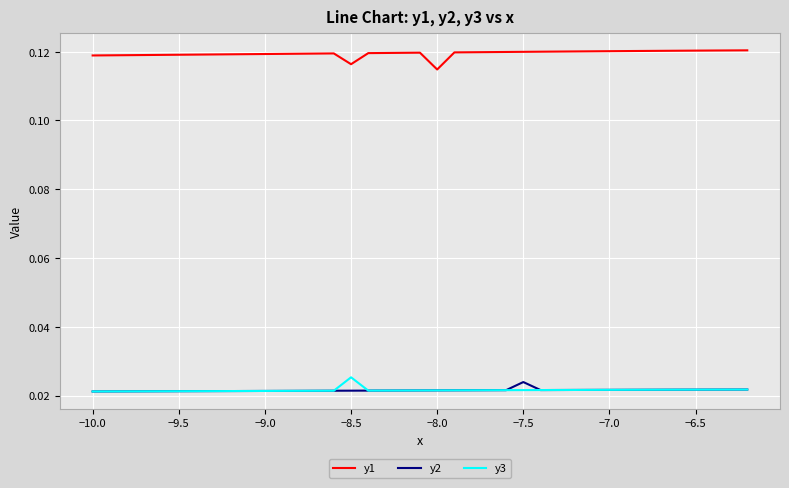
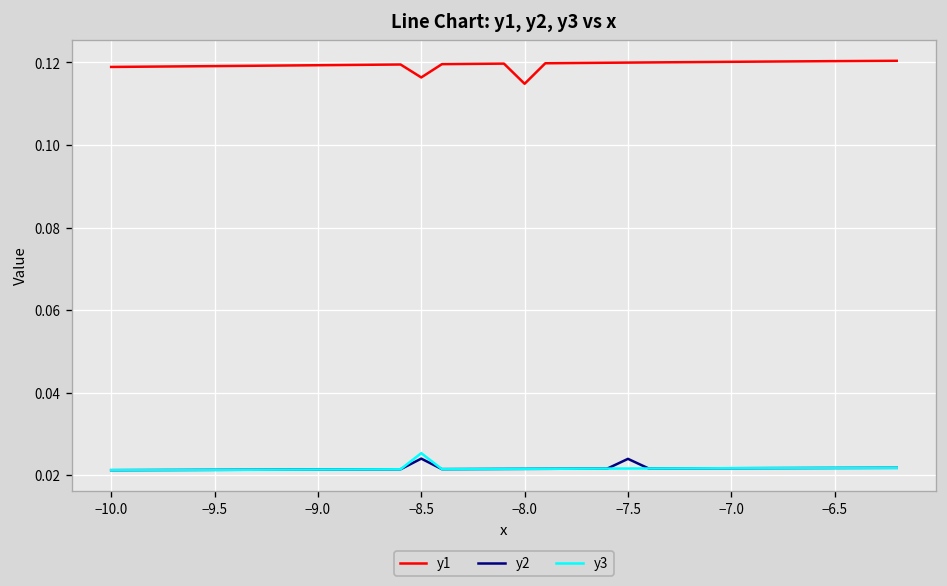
y2, −8.5: 0.021 -> 0.024
